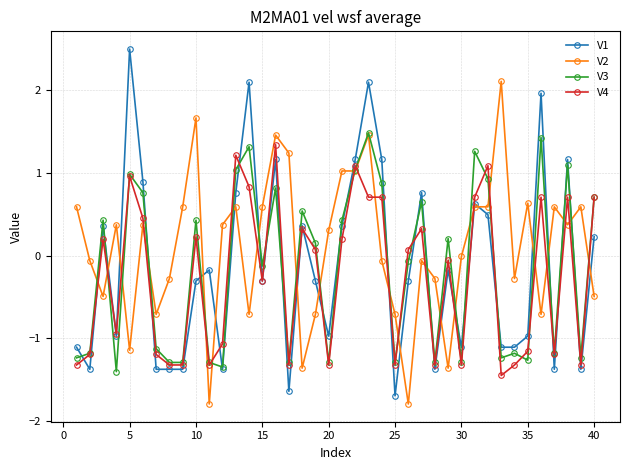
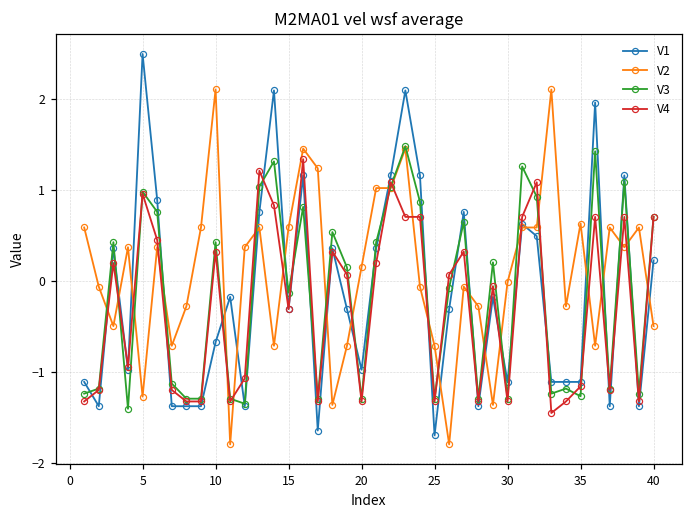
V2, 5: -1.1 -> -1.3
V1, 10: -0.3 -> -0.7
V2, 10: 1.7 -> 2.1
V4, 10: 0.2 -> 0.3
V2, 20: 0.3 -> 0.2
V1, 35: -1.0 -> -1.1
